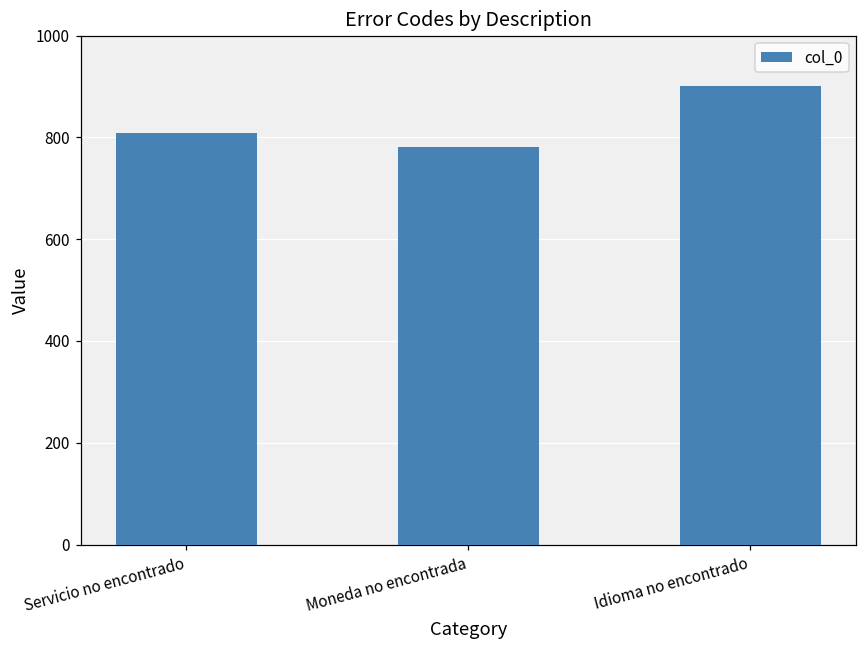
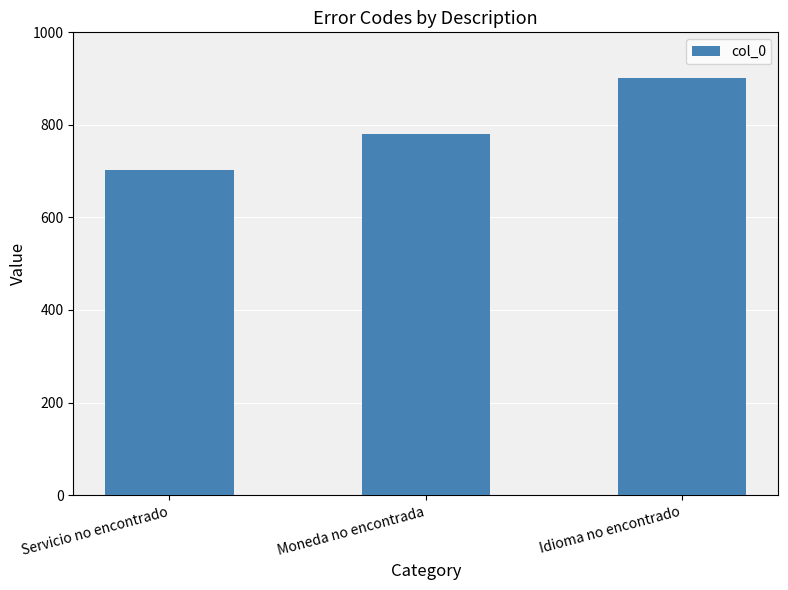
Servicio no encontrado: 810 -> 700
